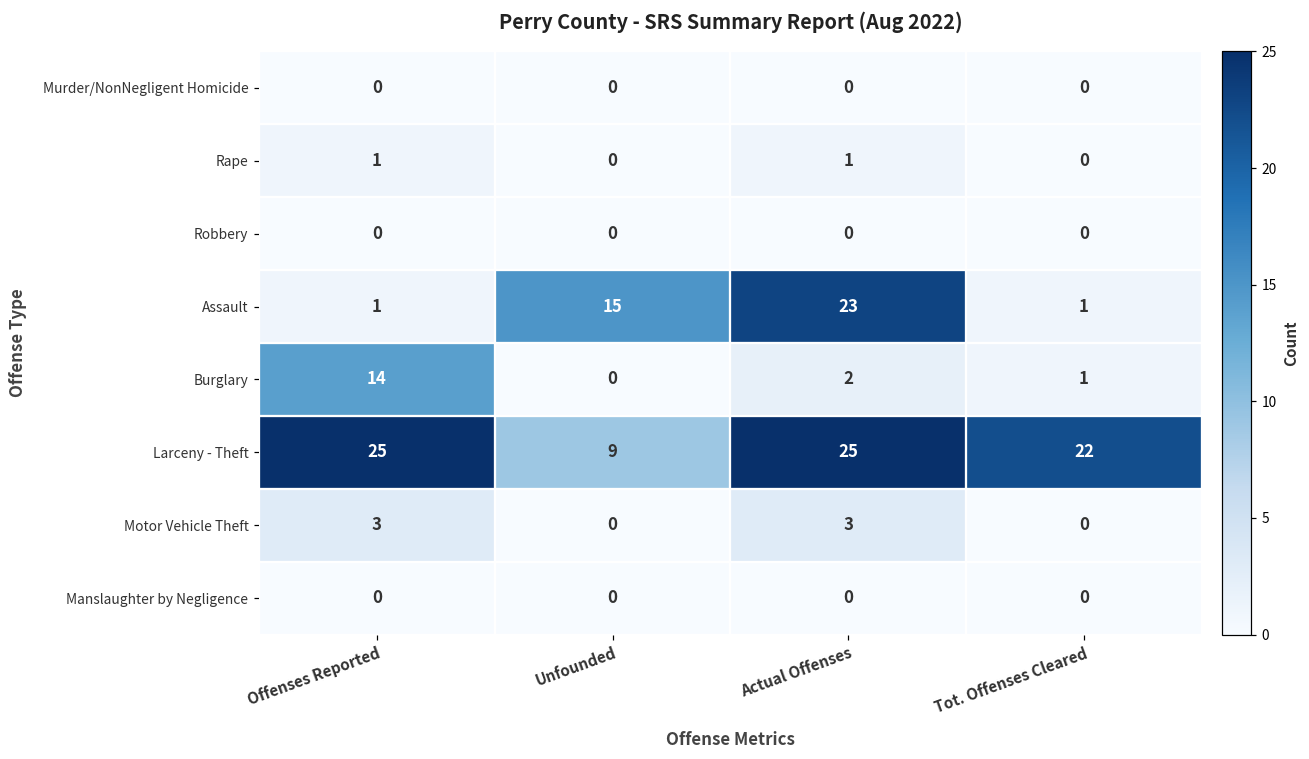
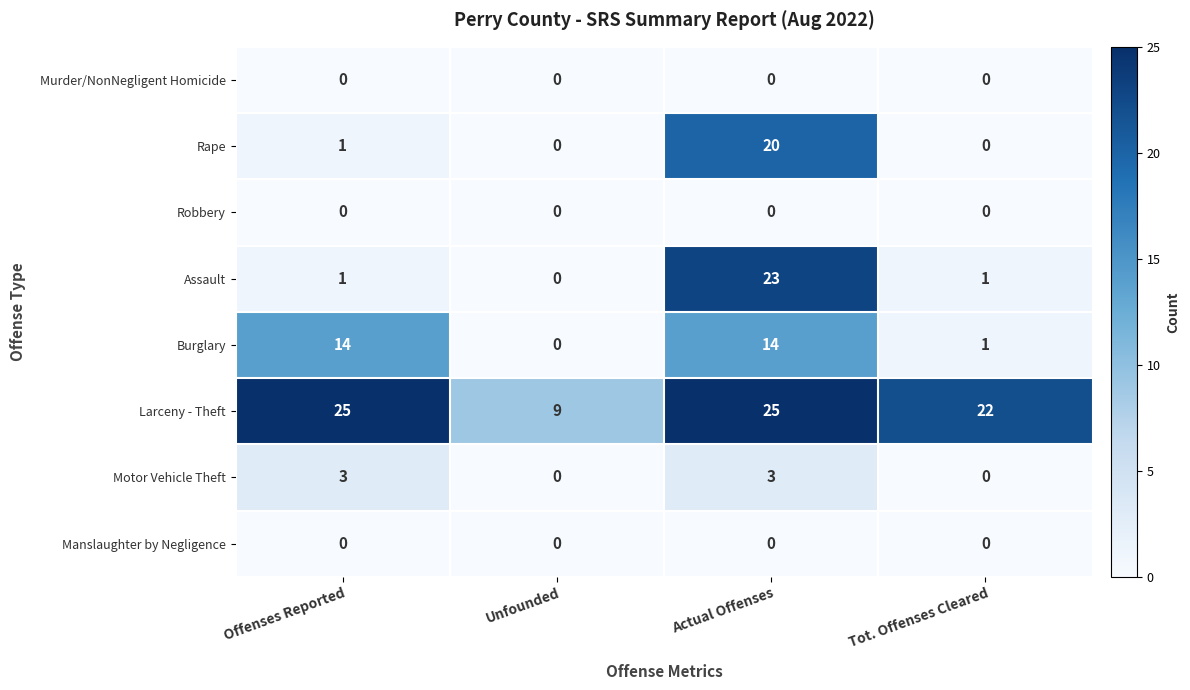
Rape, Actual Offenses: 1 -> 20
Assault, Unfounded: 15 -> 0
Burglary, Actual Offenses: 2 -> 14
